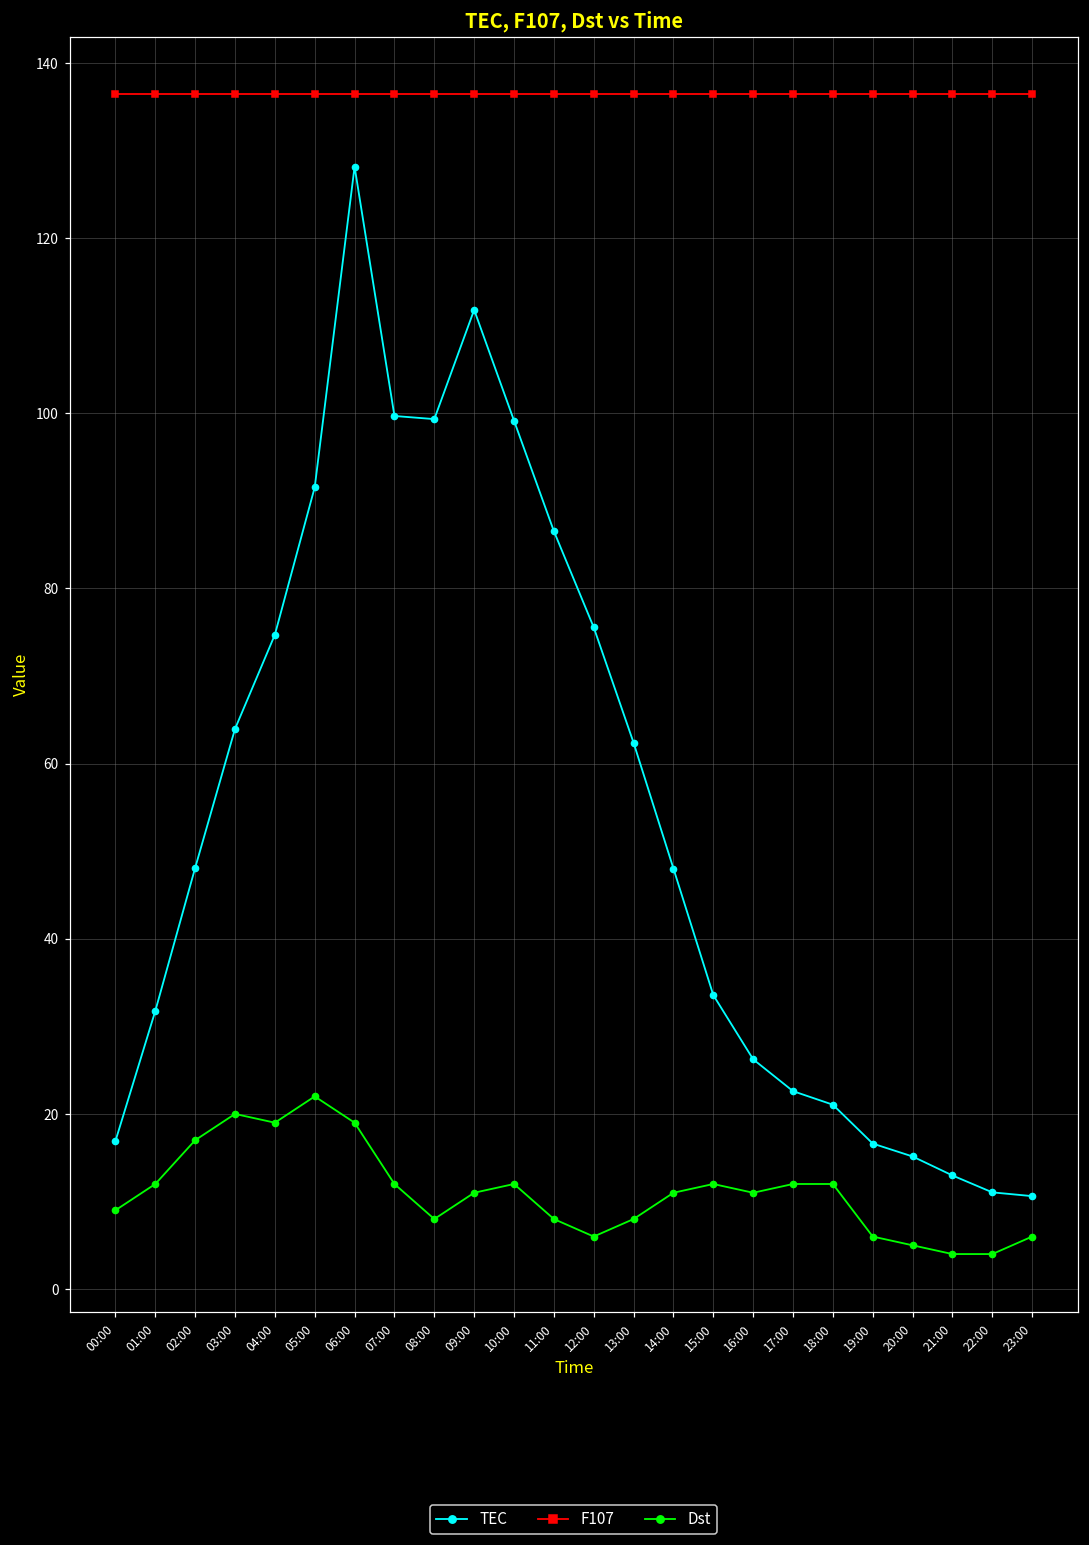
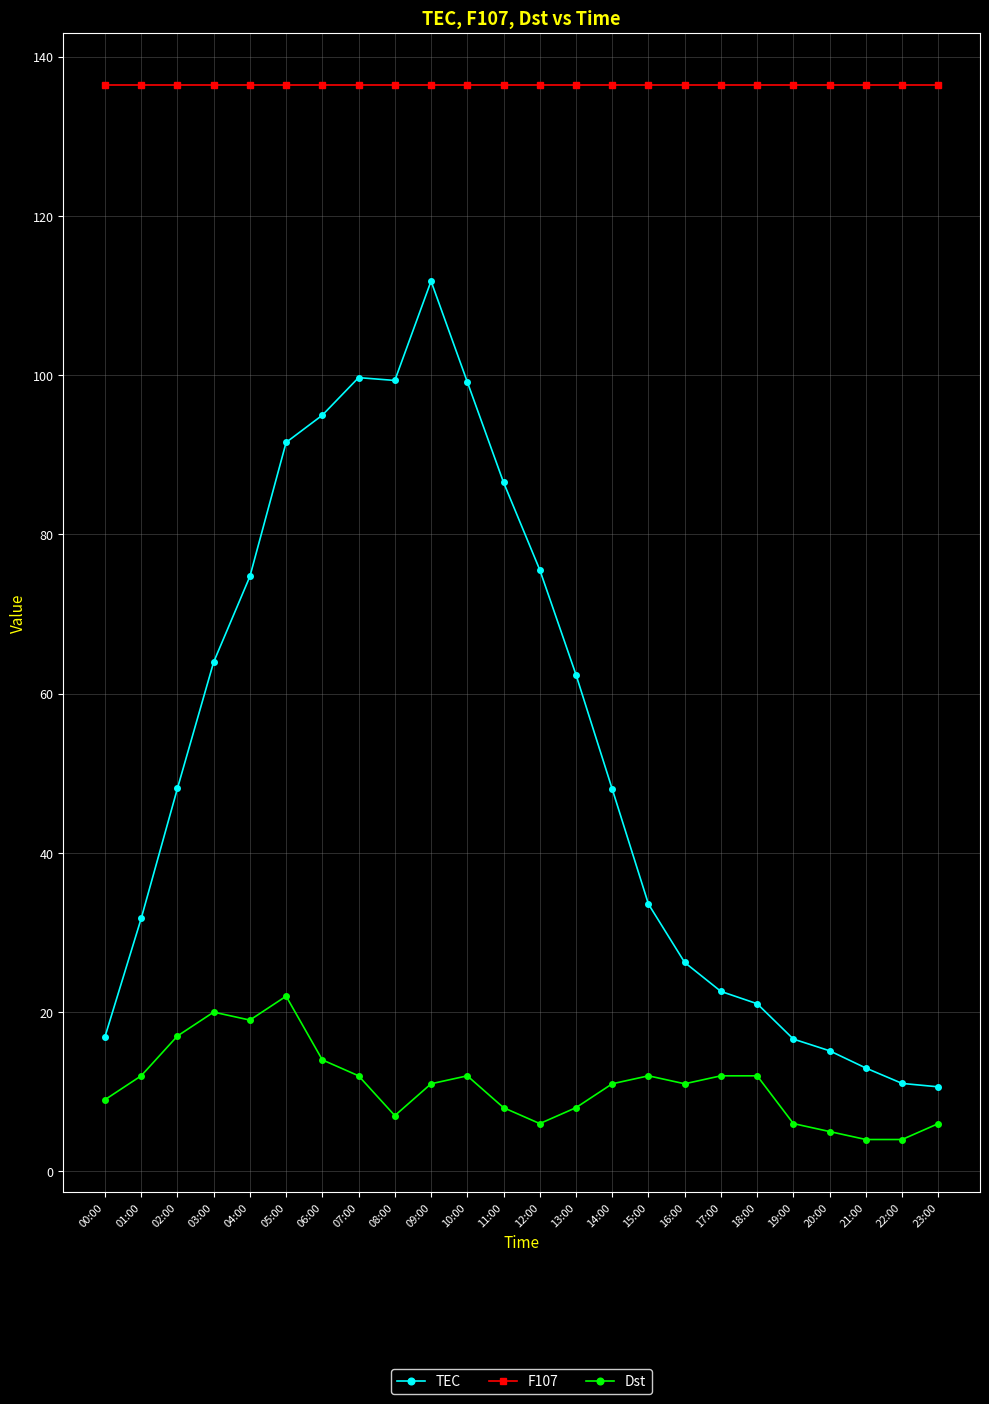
TEC, 06:00: 128 -> 95
Dst, 06:00: 19 -> 14
Dst, 08:00: 8 -> 7
